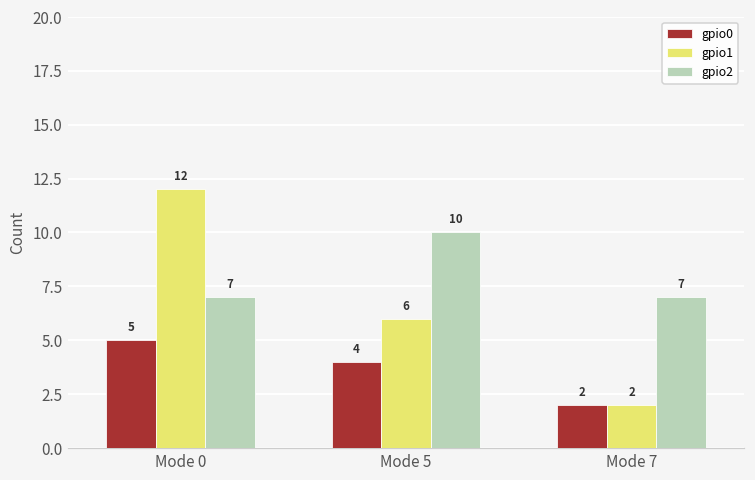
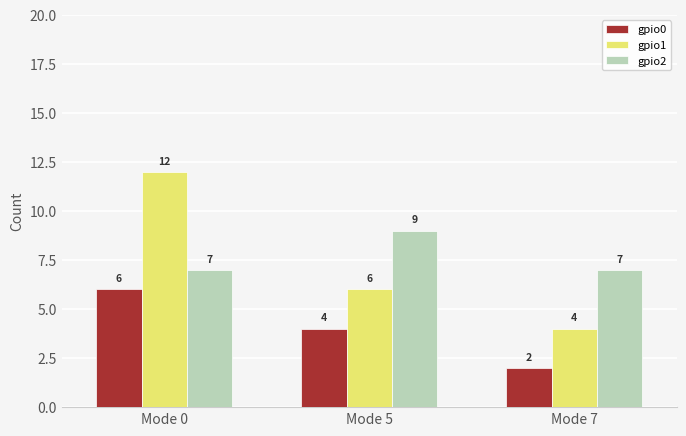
gpio0, Mode 0: 5 -> 6
gpio2, Mode 5: 10 -> 9
gpio1, Mode 7: 2 -> 4
